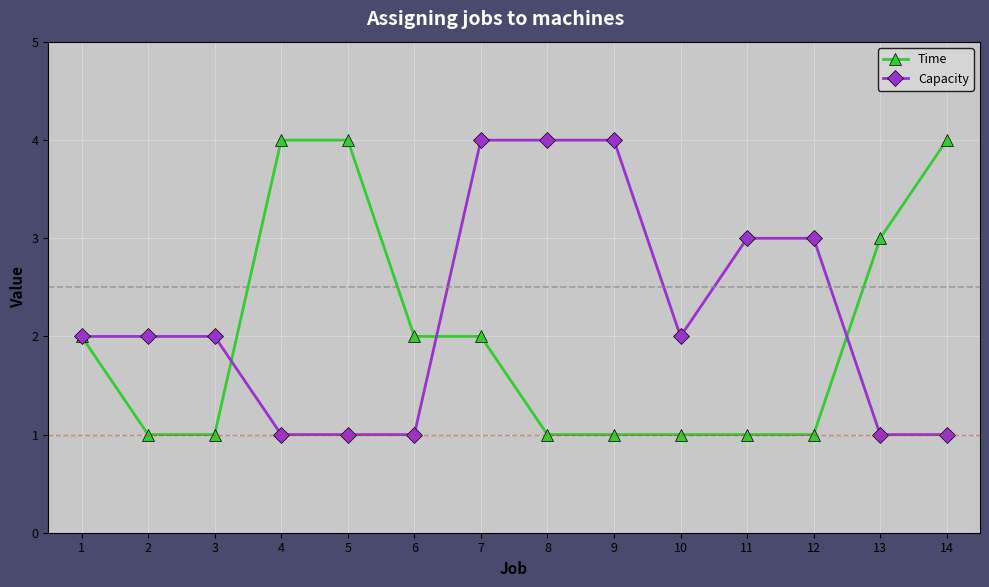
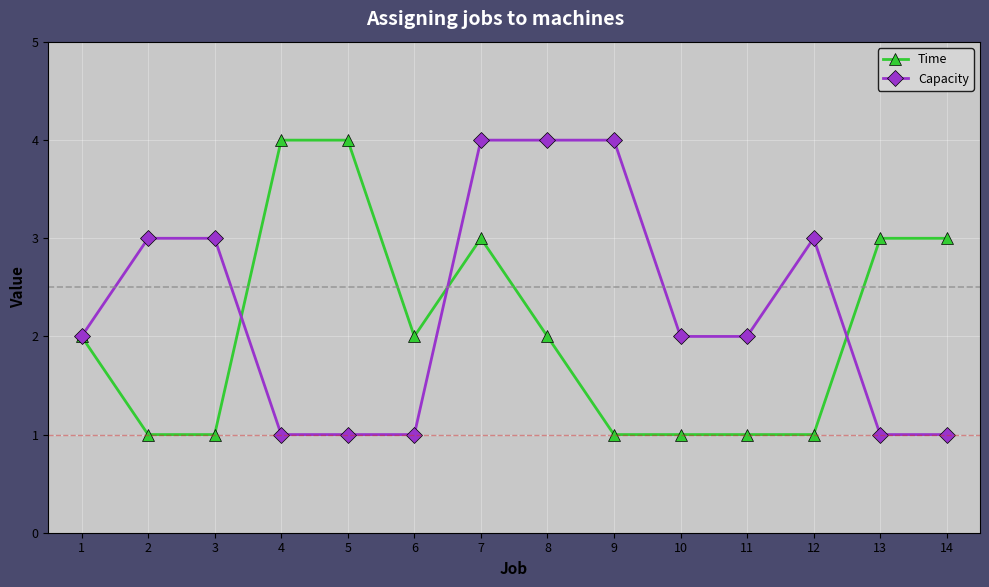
Capacity, 2: 2 -> 3
Capacity, 3: 2 -> 3
Time, 7: 2 -> 3
Time, 8: 1 -> 2
Capacity, 11: 3 -> 2
Time, 14: 4 -> 3
